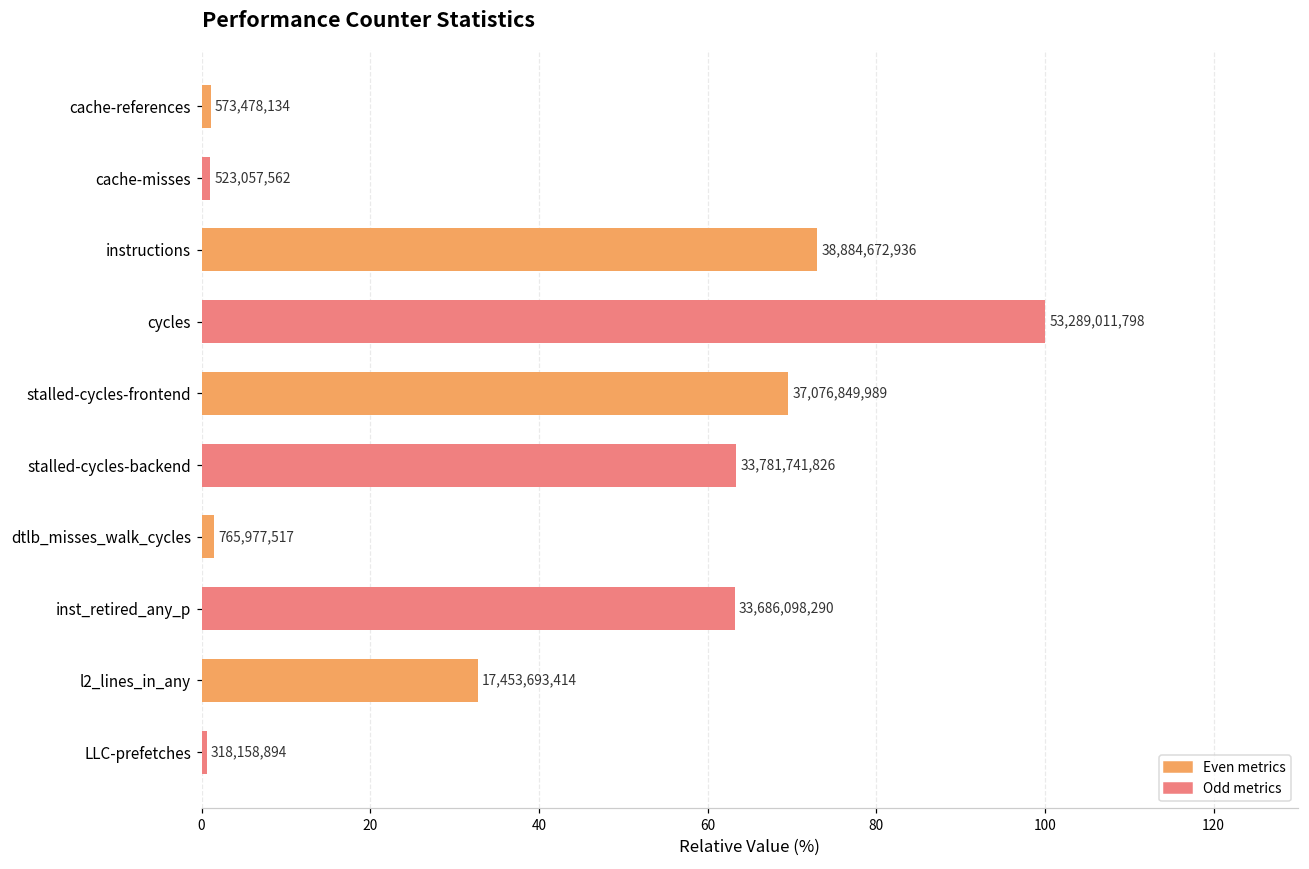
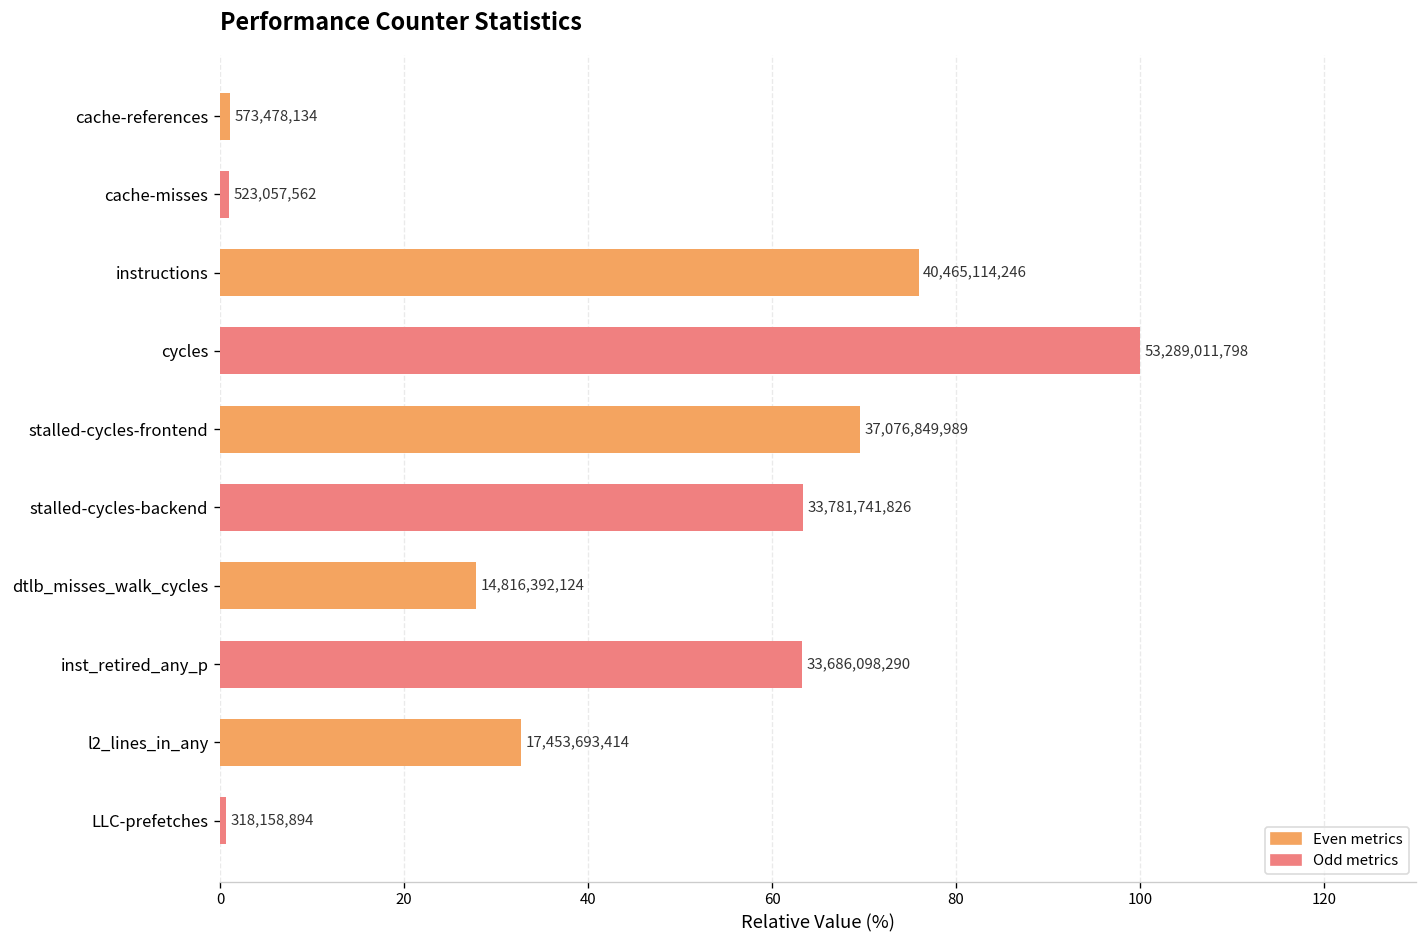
instructions: 38,884,672,936 -> 40,465,114,246
dtlb_misses_walk_cycles: 765,977,517 -> 14,816,392,124
